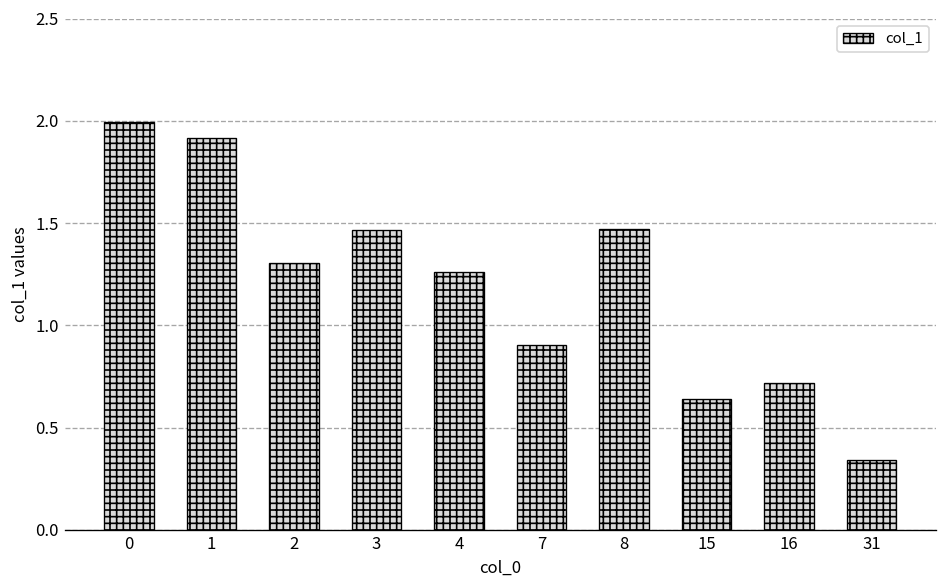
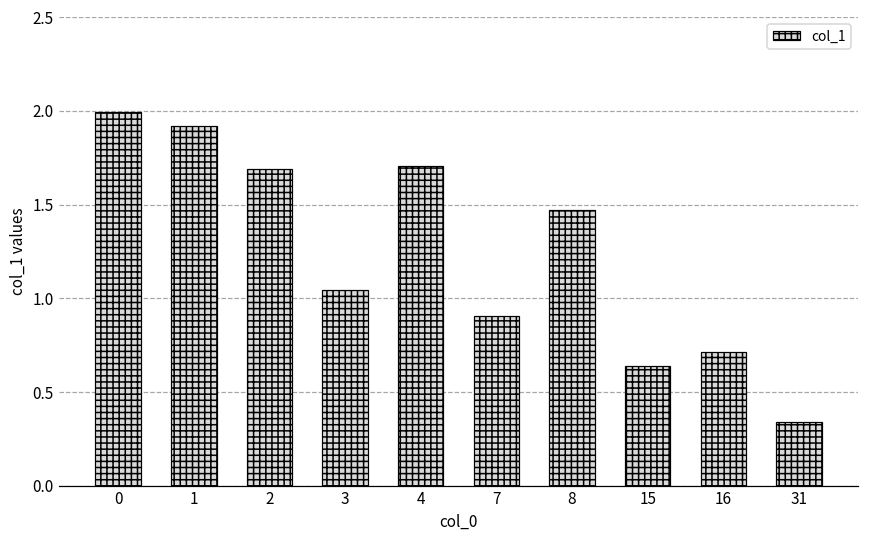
2: 1.31 -> 1.69
3: 1.47 -> 1.04
4: 1.26 -> 1.70
